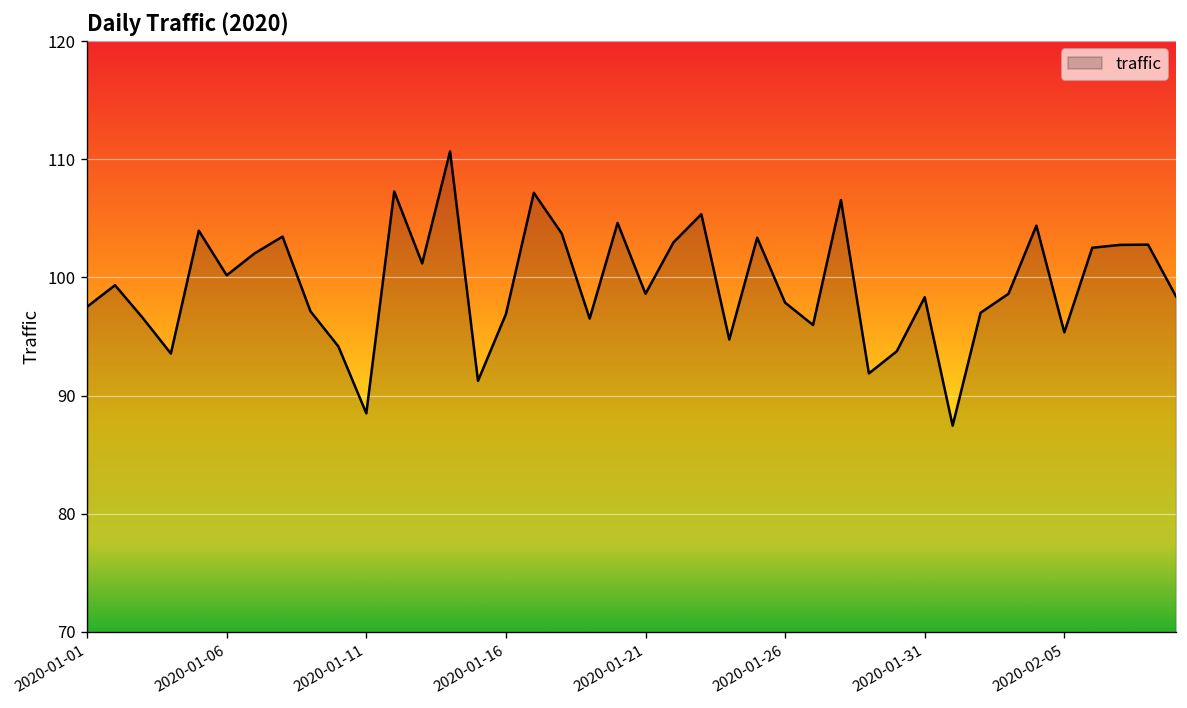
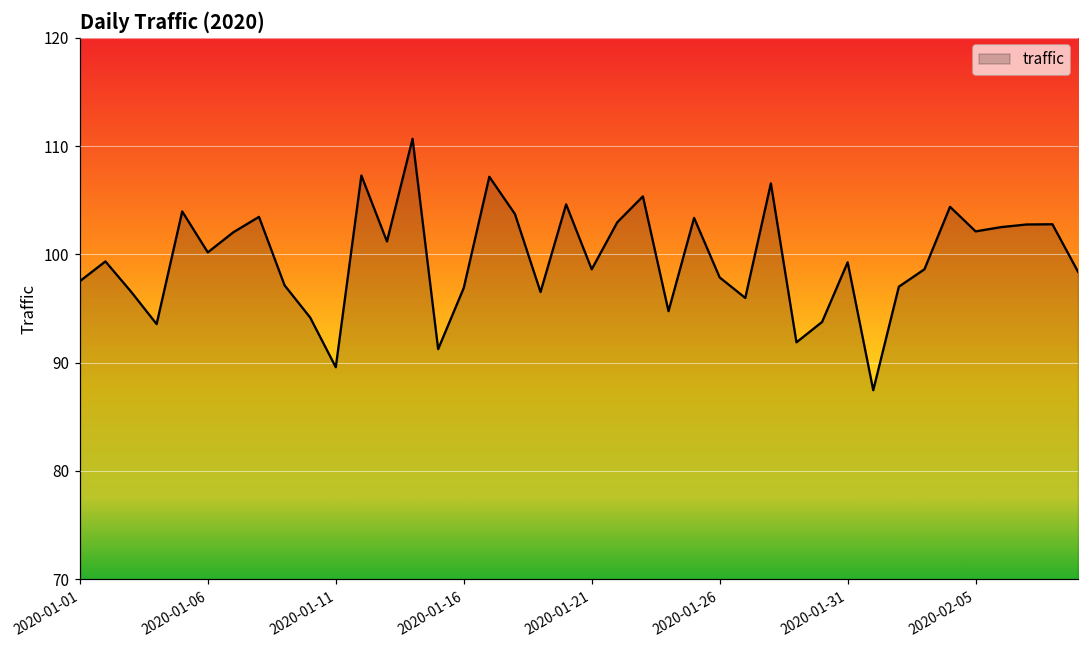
2020-01-11: 89 -> 90
2020-01-31: 98 -> 99
2020-02-05: 95 -> 102
